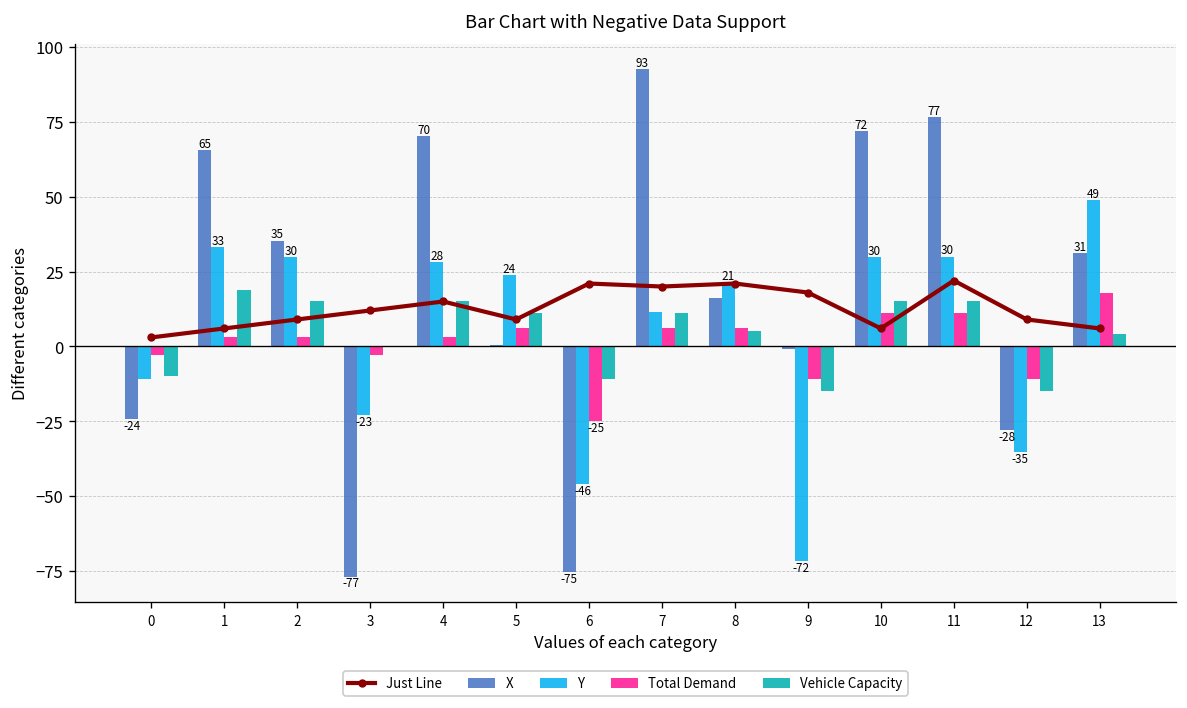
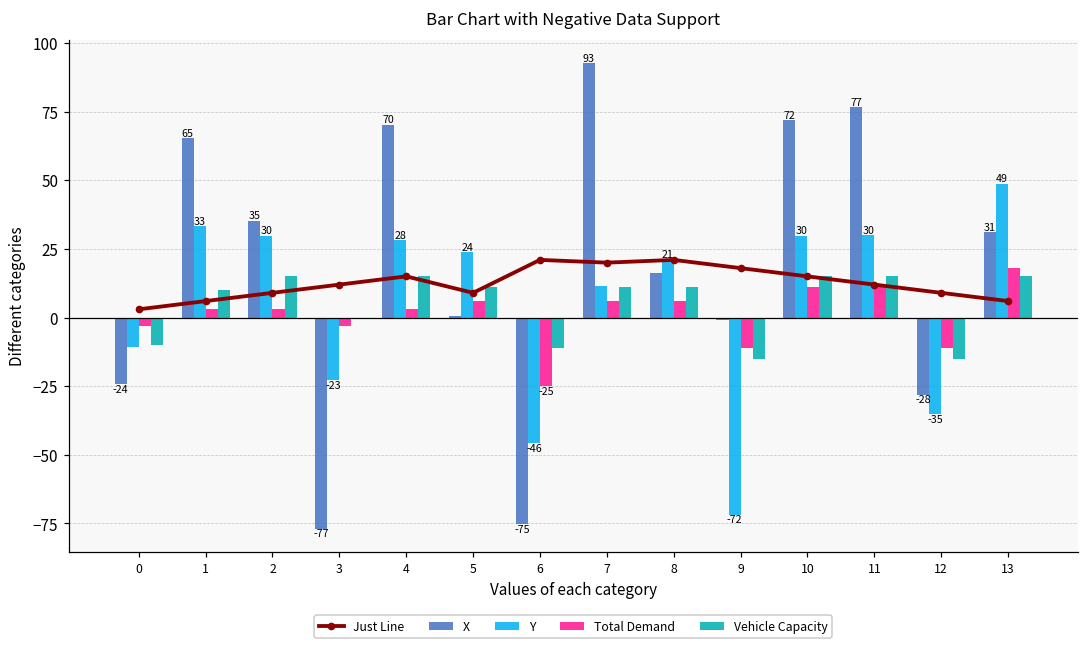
Vehicle Capacity, 1: 19 -> 10
Vehicle Capacity, 8: 5 -> 11
Just Line, 10: 6 -> 15
Just Line, 11: 22 -> 12
Vehicle Capacity, 13: 4 -> 15
